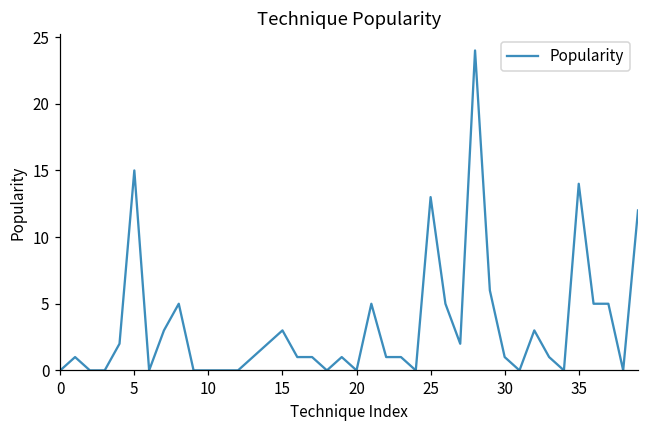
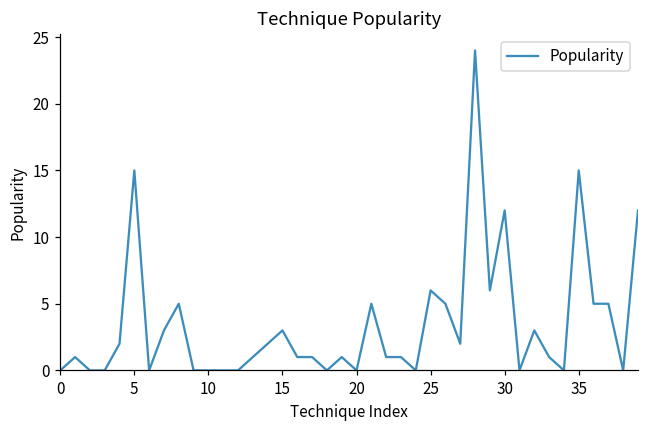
25: 13 -> 6
30: 1 -> 12
35: 14 -> 15
